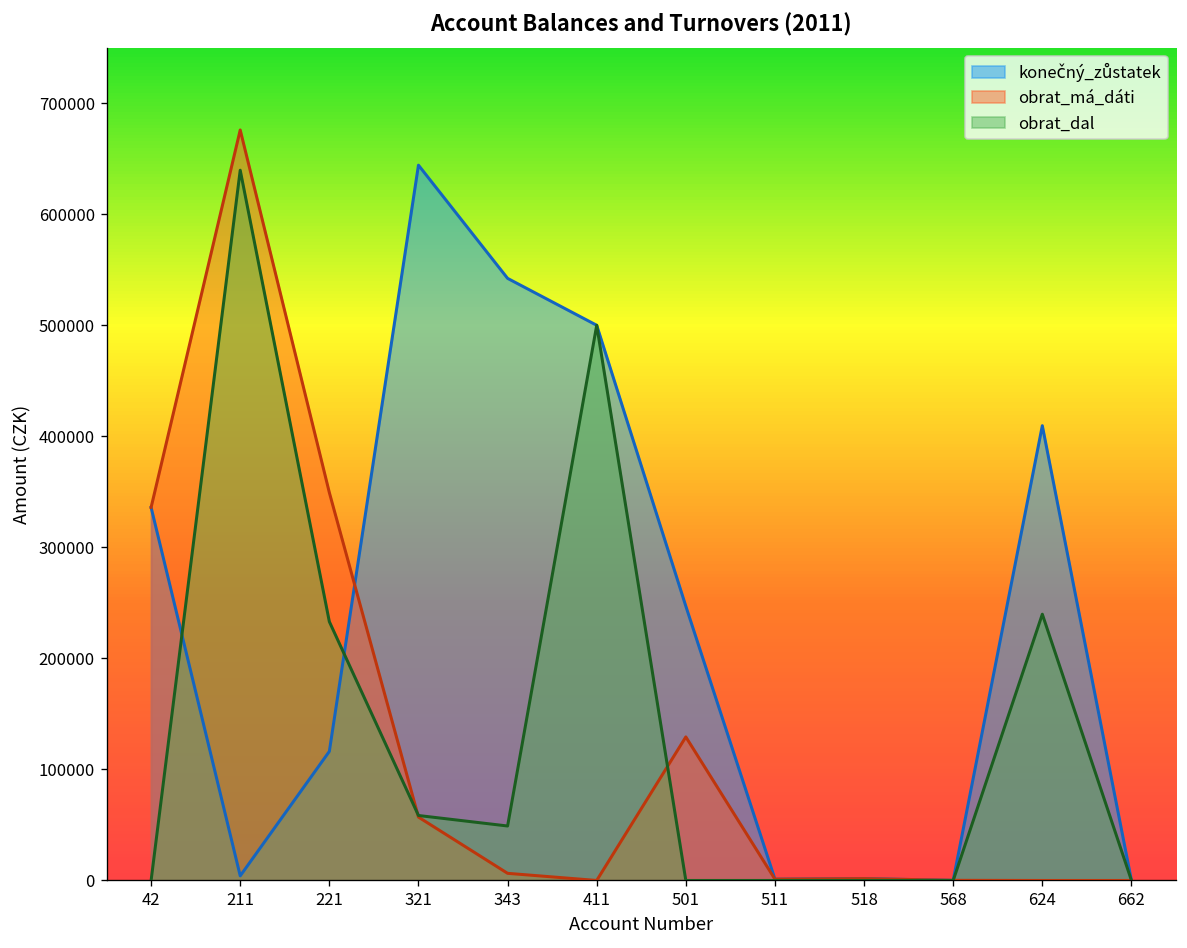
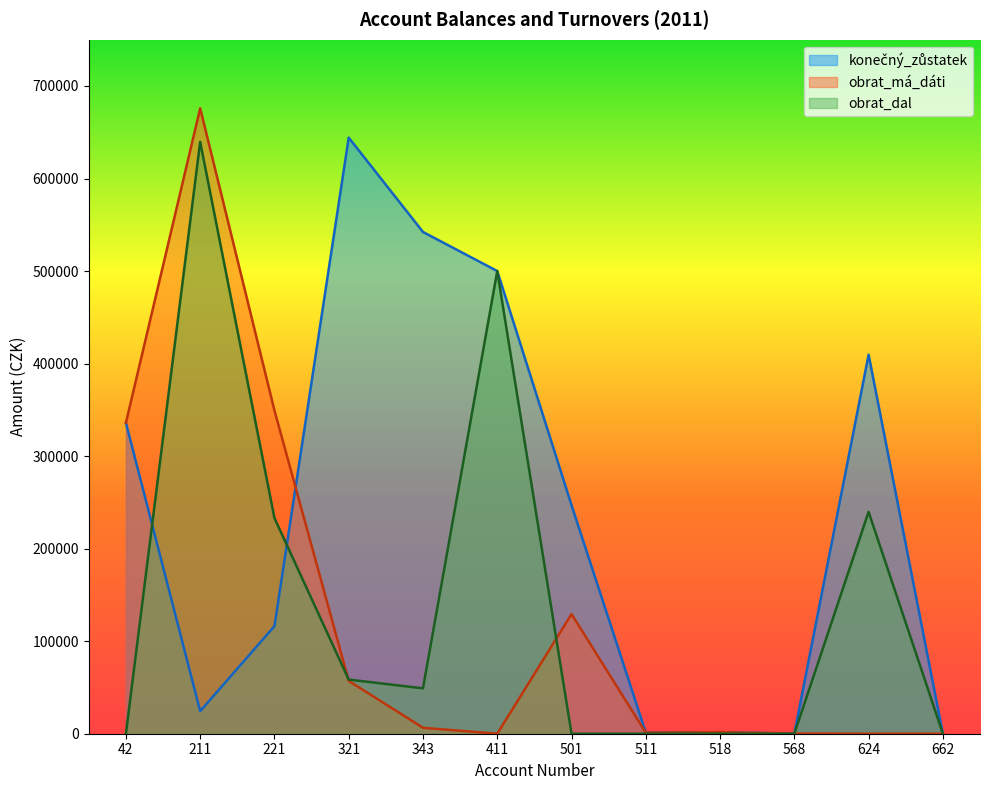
konečný_zůstatek, 211: 0 -> 20000
